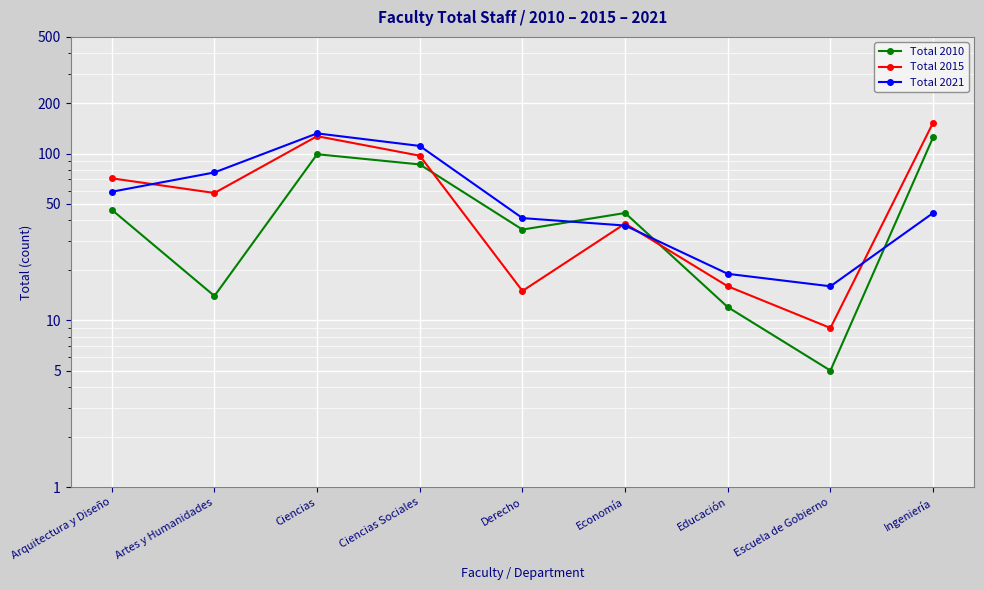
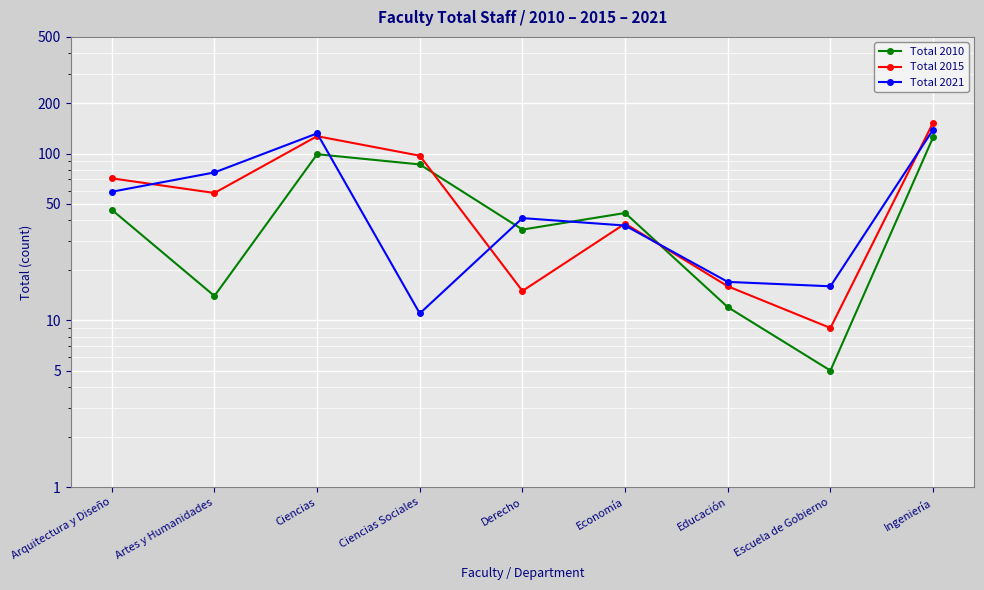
Total 2021, Ciencias Sociales: 110 -> 11
Total 2021, Educación: 19 -> 17
Total 2021, Ingeniería: 44 -> 140
